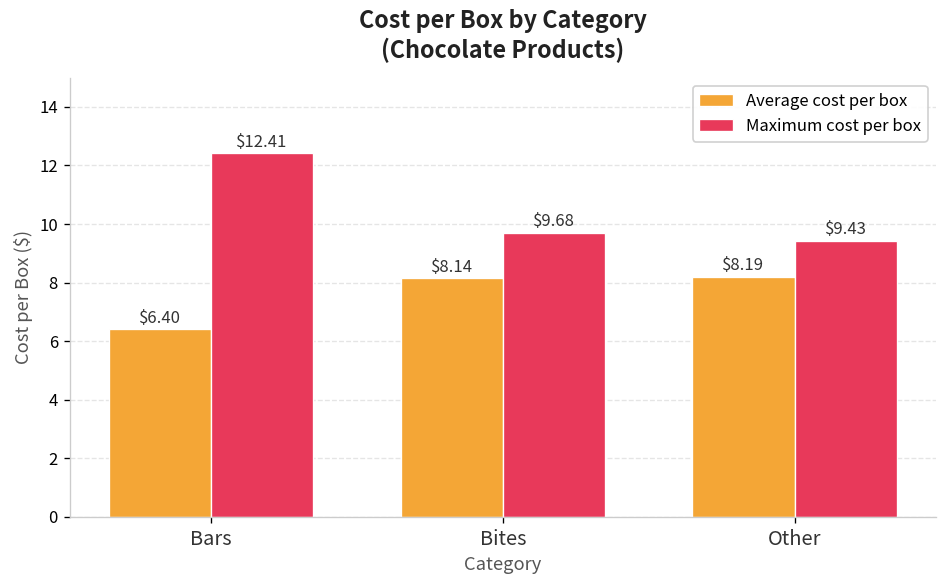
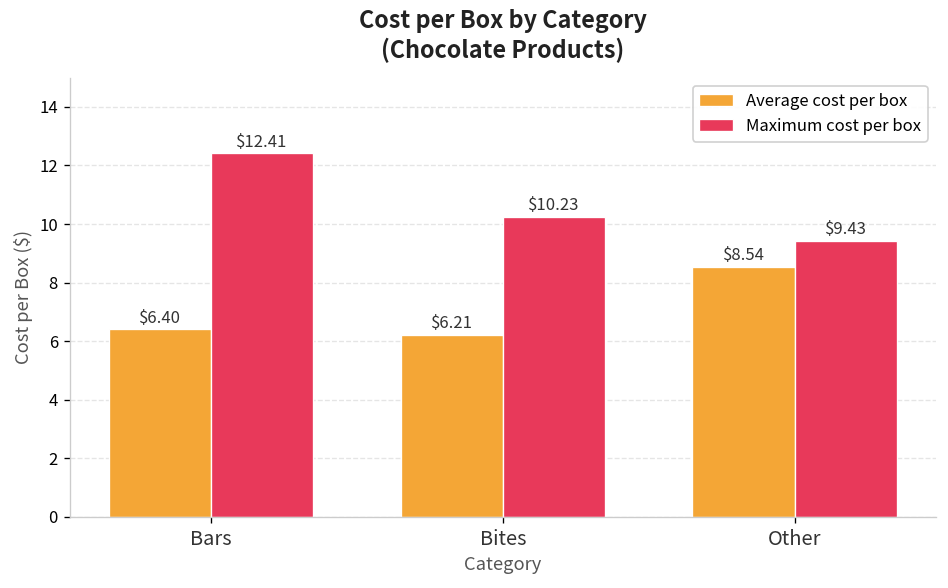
Average cost per box, Bites: $8.14 -> $6.21
Maximum cost per box, Bites: $9.68 -> $10.23
Average cost per box, Other: $8.19 -> $8.54
